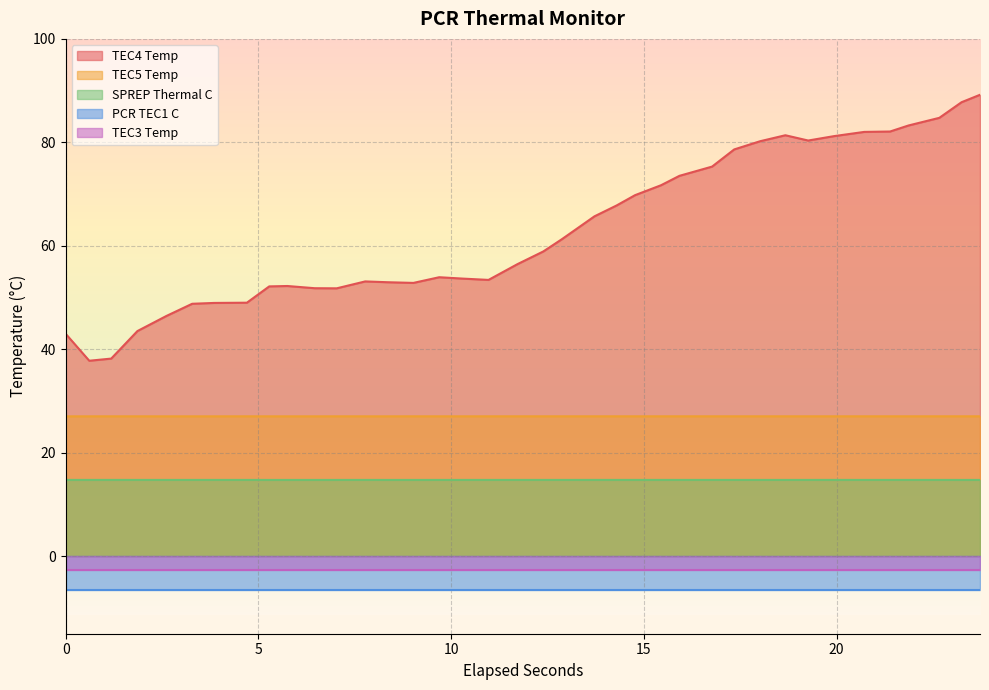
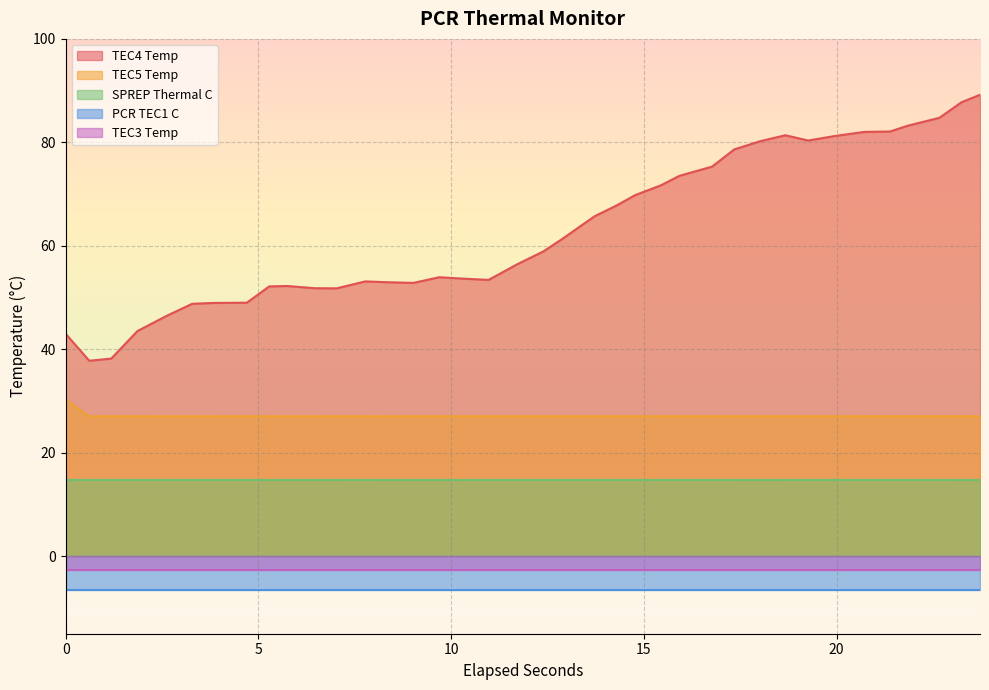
TEC5 Temp, 0: 27 -> 30
